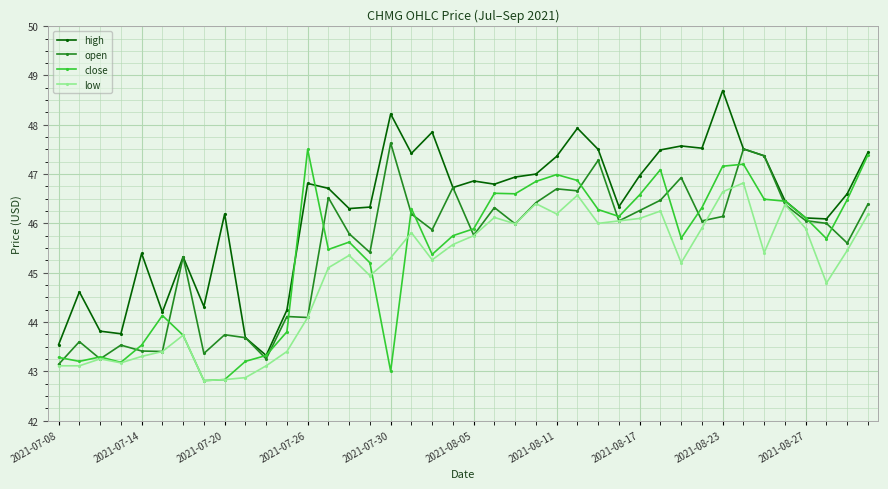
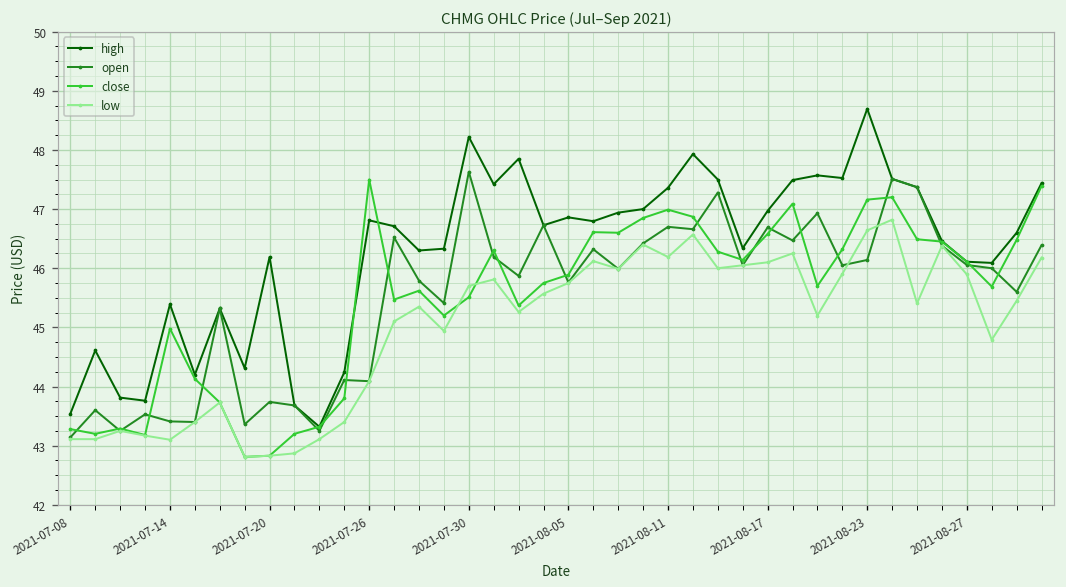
close, 2021-07-14: 43.5 -> 45.0
low, 2021-07-14: 43.3 -> 43.1
close, 2021-07-30: 43.0 -> 45.5
low, 2021-07-30: 45.3 -> 45.7
open, 2021-08-17: 46.3 -> 46.7
